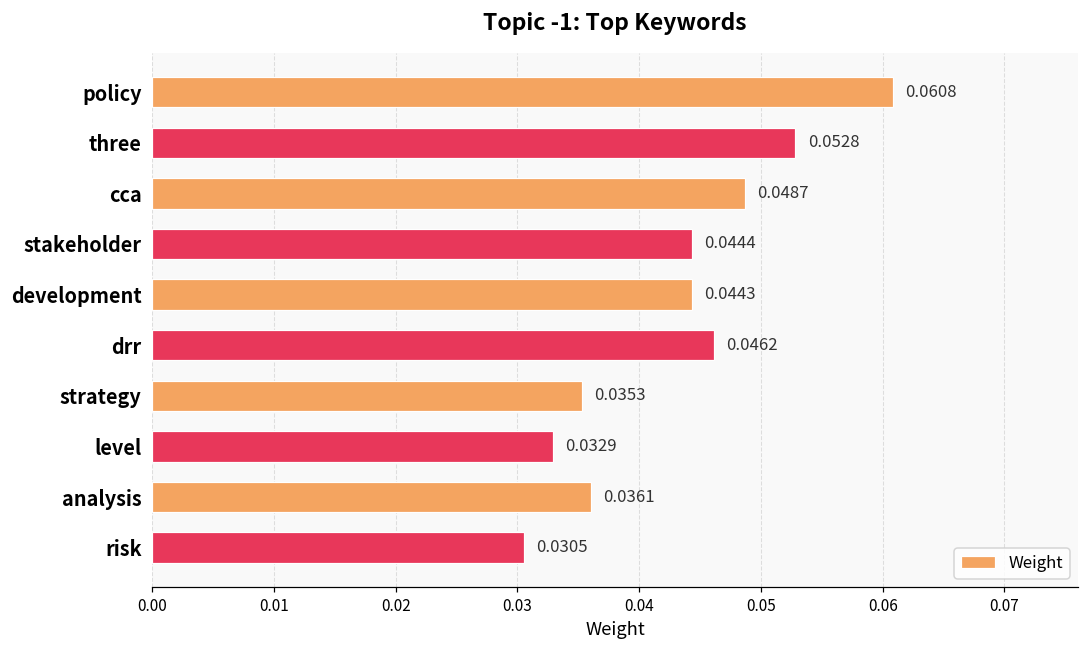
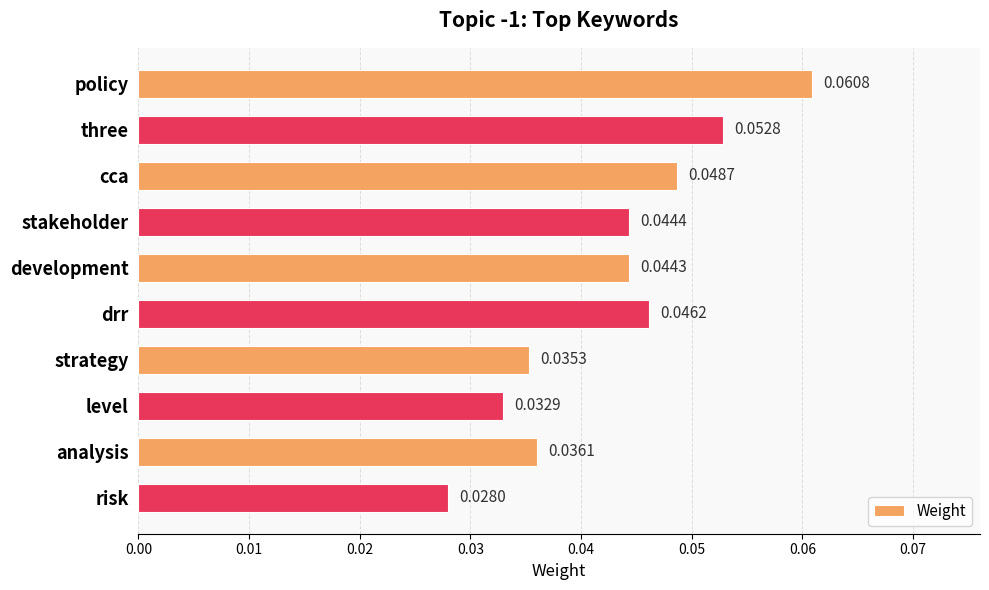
risk: 0.0305 -> 0.0280
